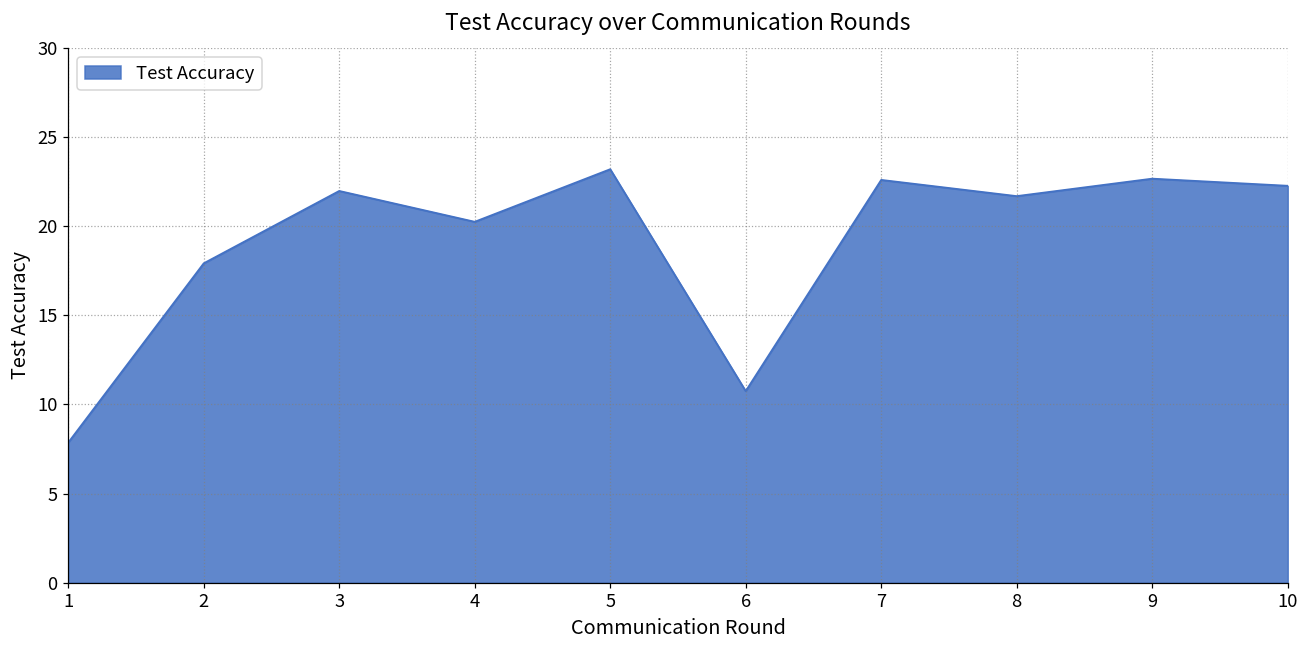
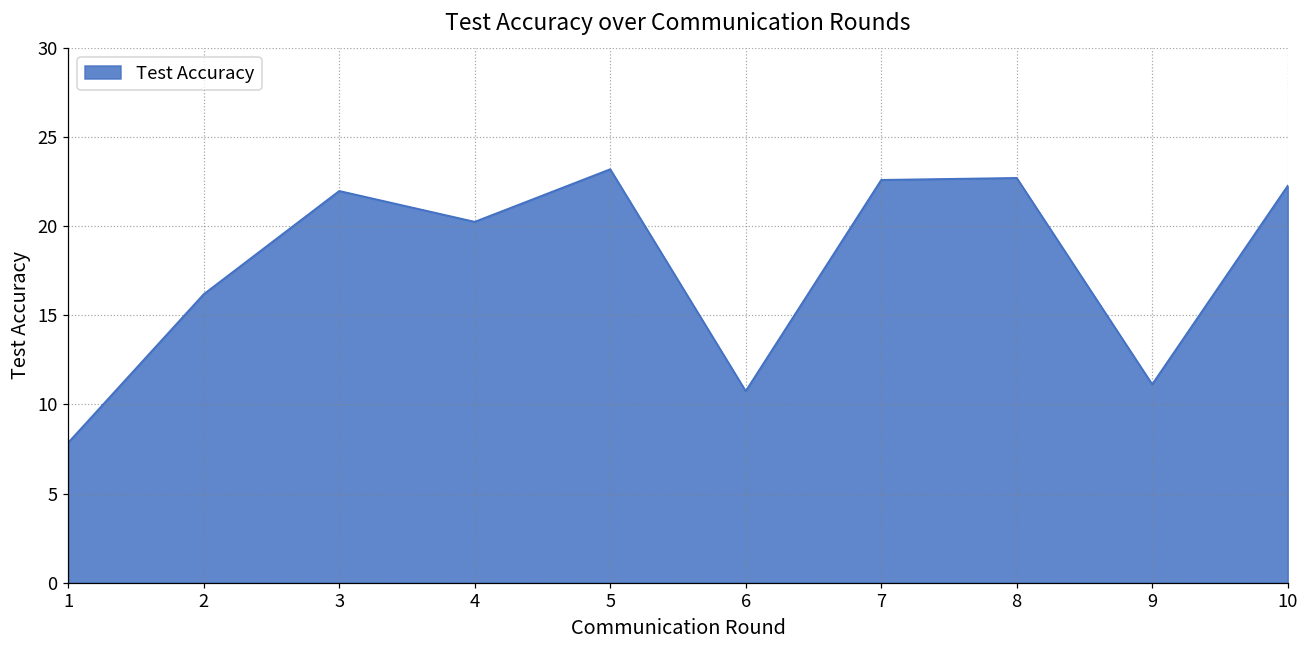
2: 17.9 -> 16.2
8: 21.7 -> 22.7
9: 22.7 -> 11.1
